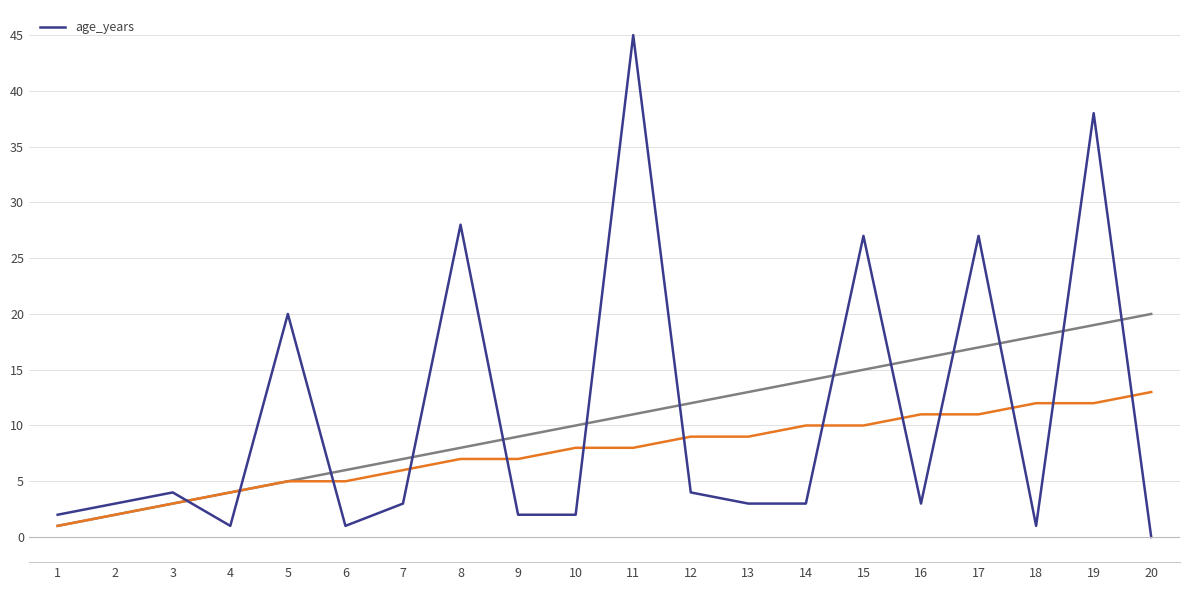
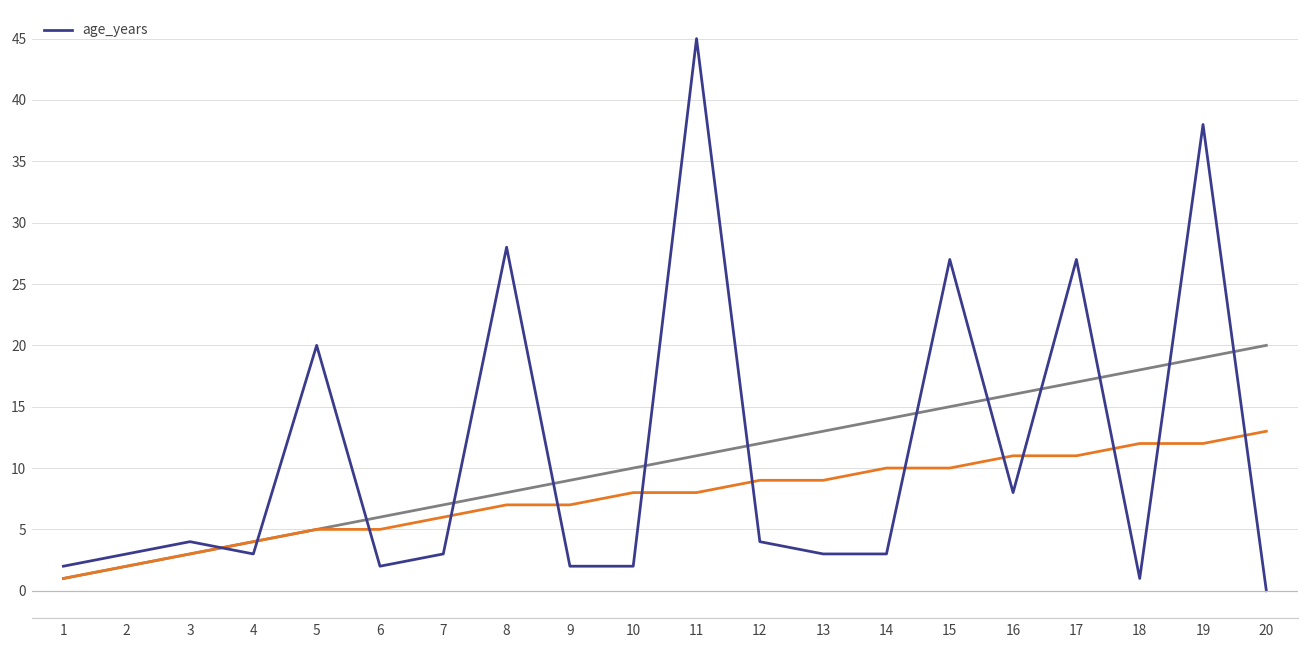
age_years, 4: 1 -> 3
age_years, 6: 1 -> 2
age_years, 16: 3 -> 8
